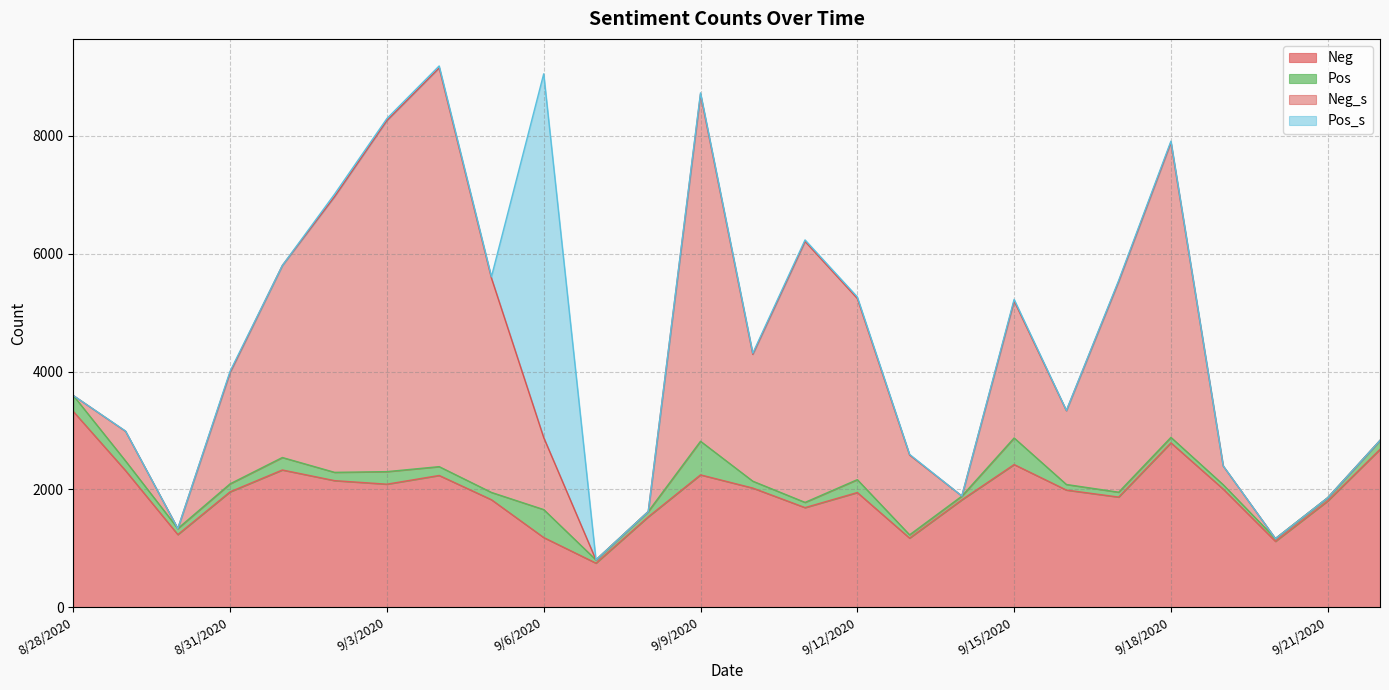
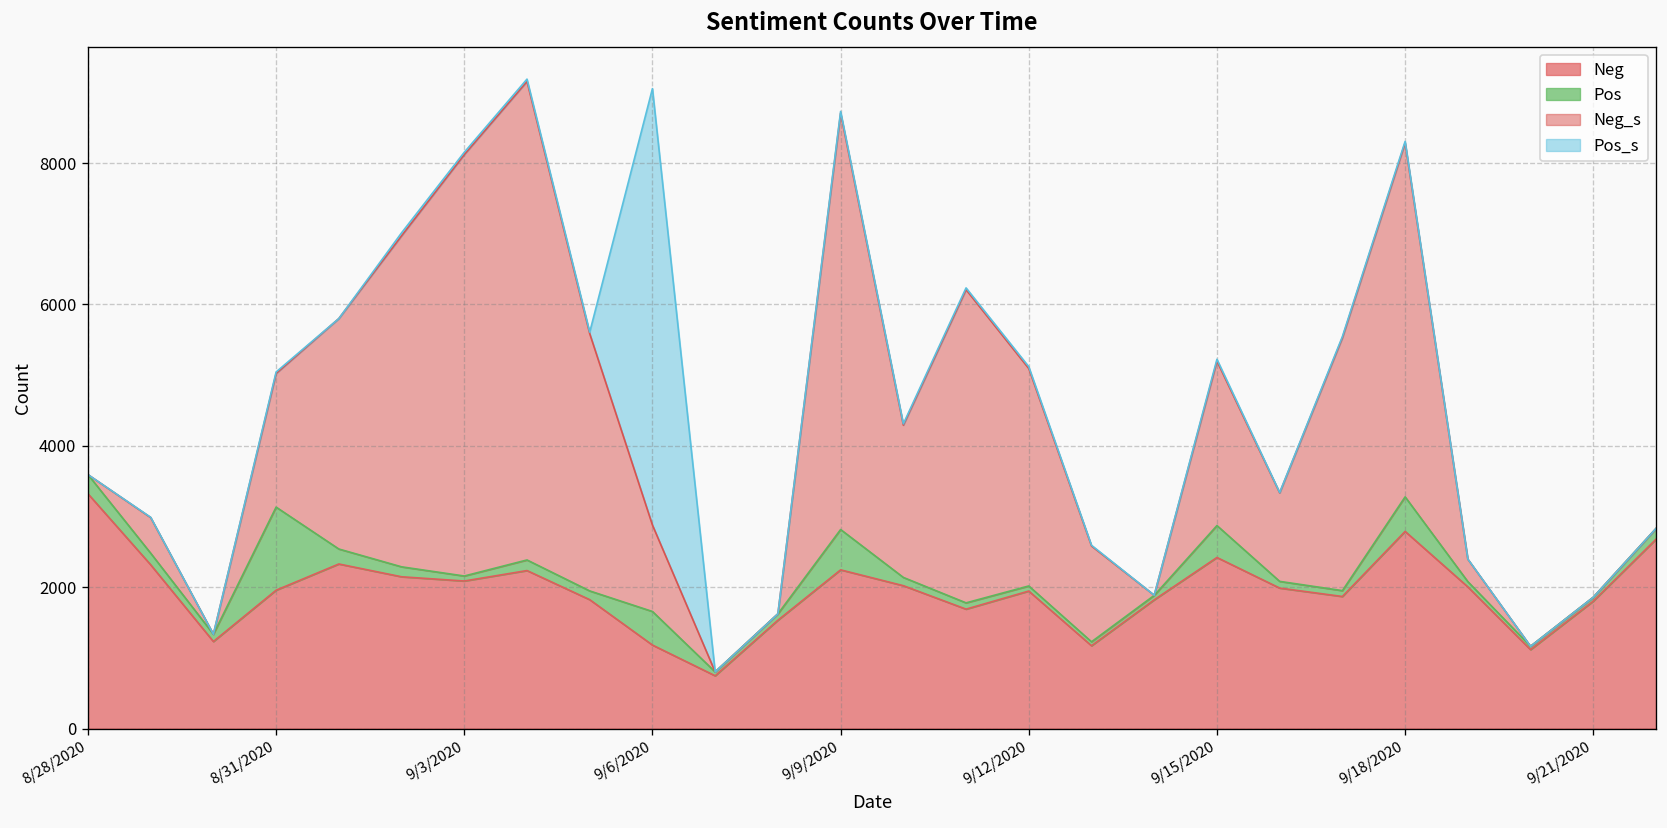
Pos, 8/31/2020: 100 -> 1200
Pos, 9/3/2020: 200 -> 100
Pos, 9/12/2020: 200 -> 100
Pos, 9/18/2020: 100 -> 500
